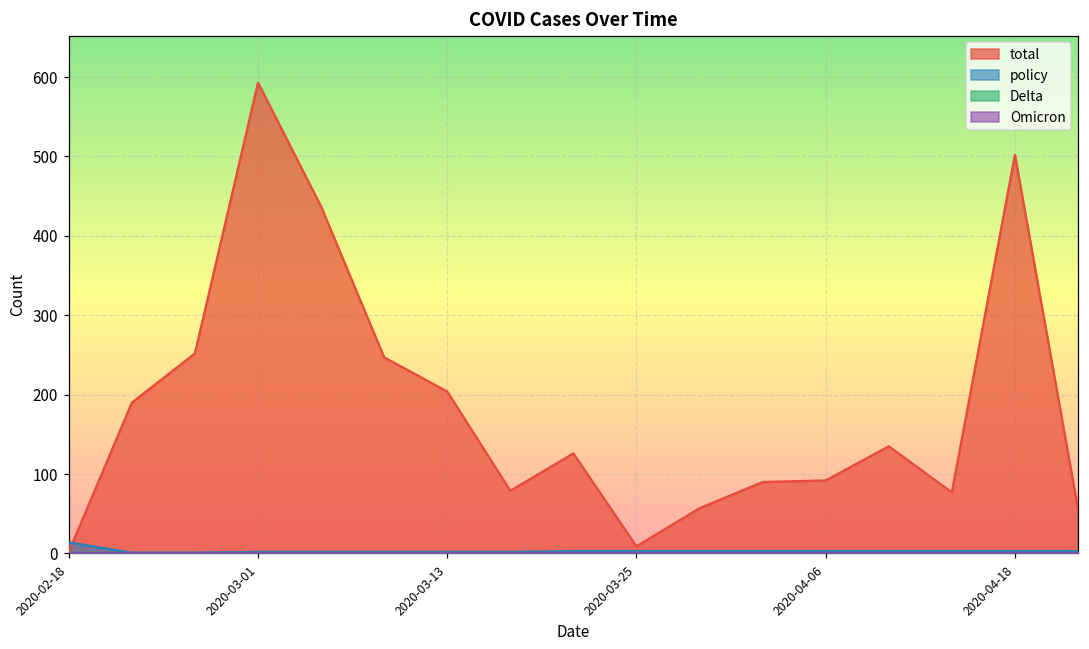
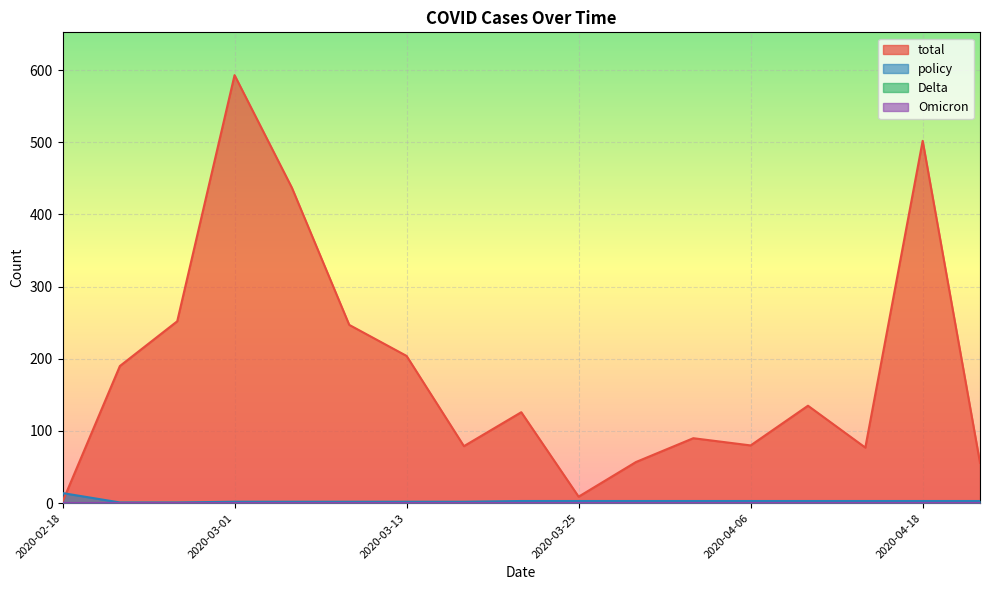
total, 2020-04-06: 90 -> 80
